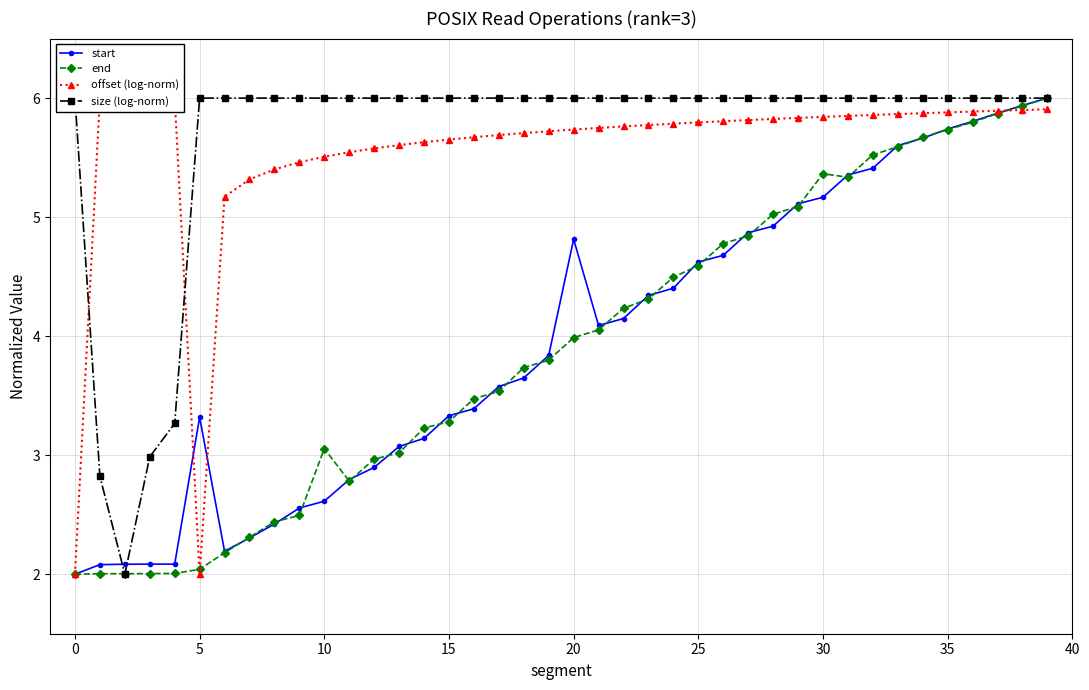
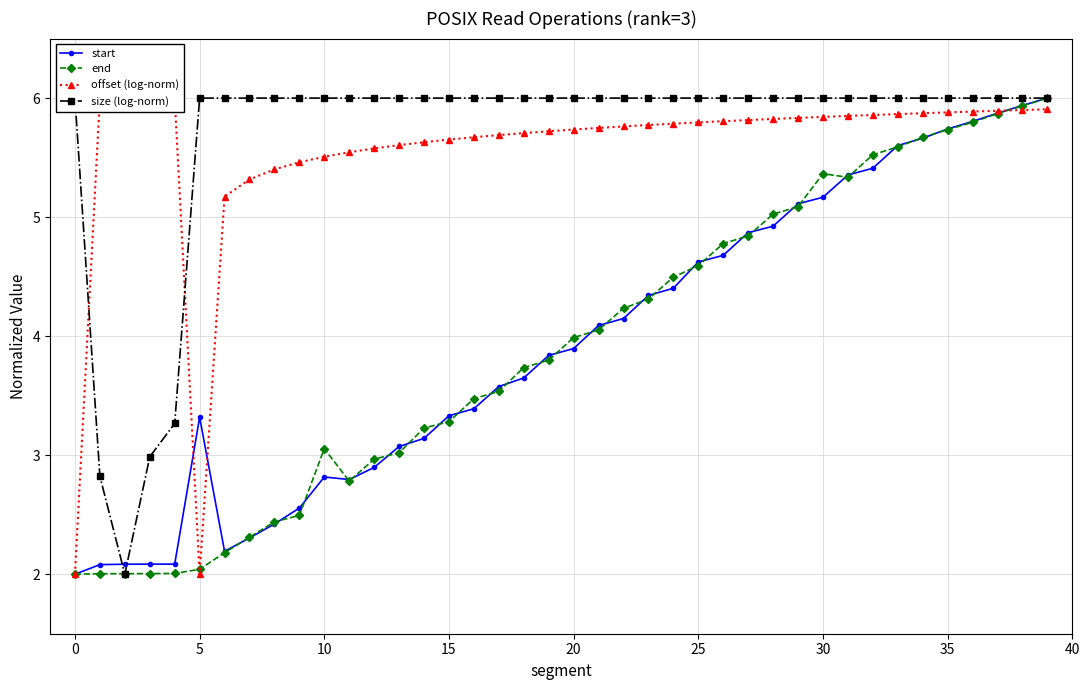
start, 10: 2.61 -> 2.82
start, 20: 4.81 -> 3.90
